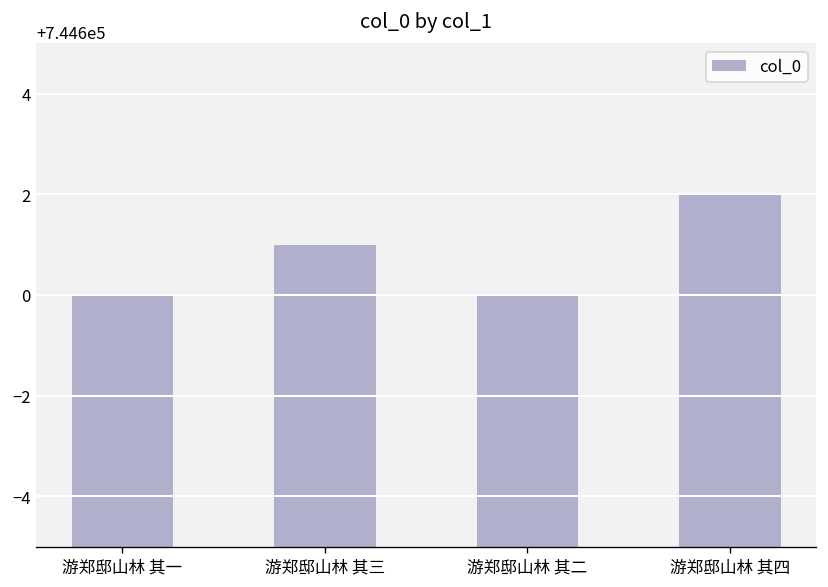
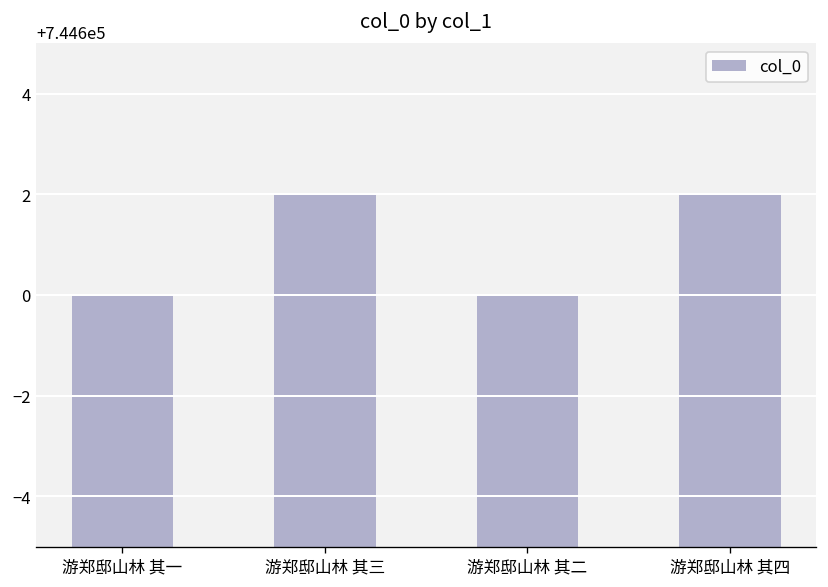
游郑邸山林 其三: 744601 -> 744602
